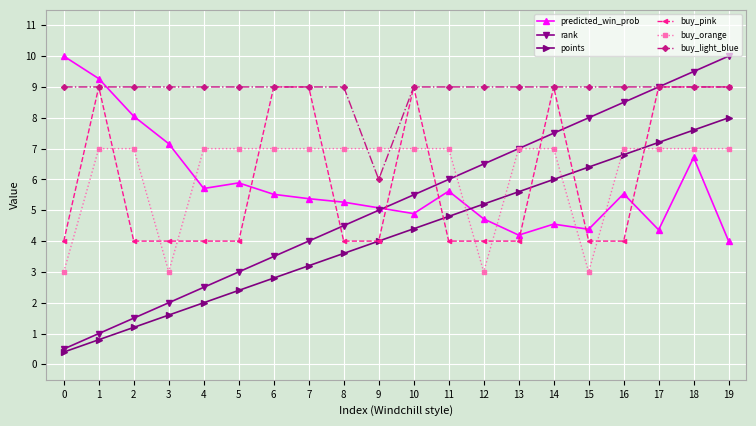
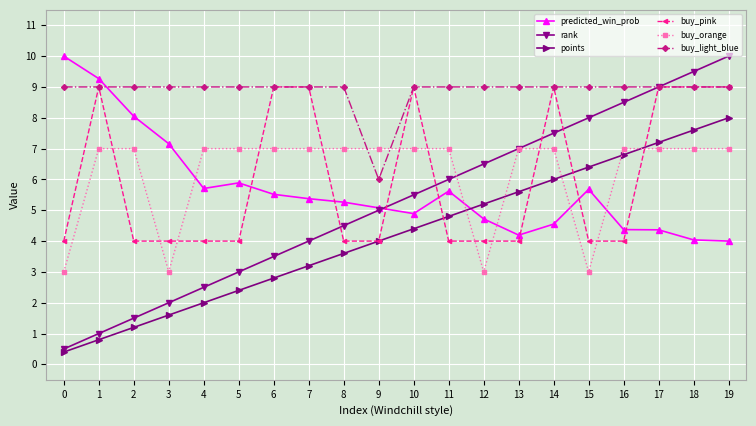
predicted_win_prob, 15: 4.4 -> 5.7
predicted_win_prob, 16: 5.5 -> 4.4
predicted_win_prob, 18: 6.7 -> 4.0
